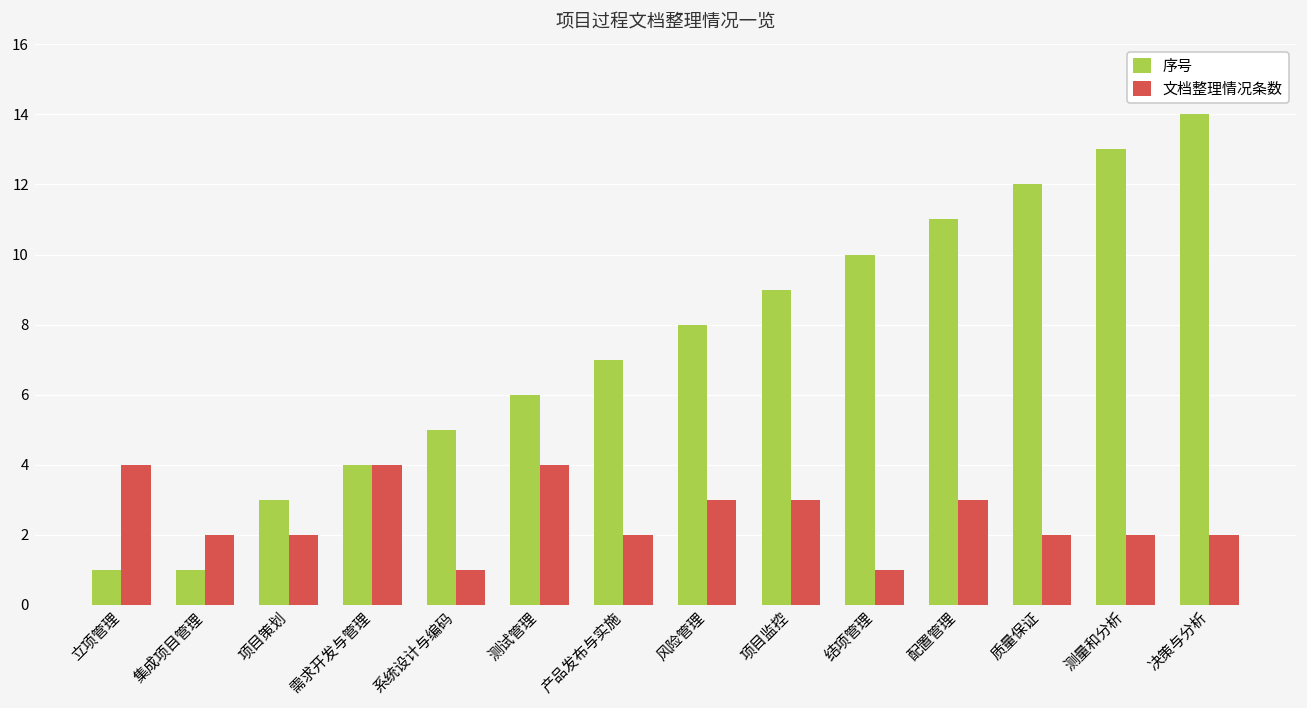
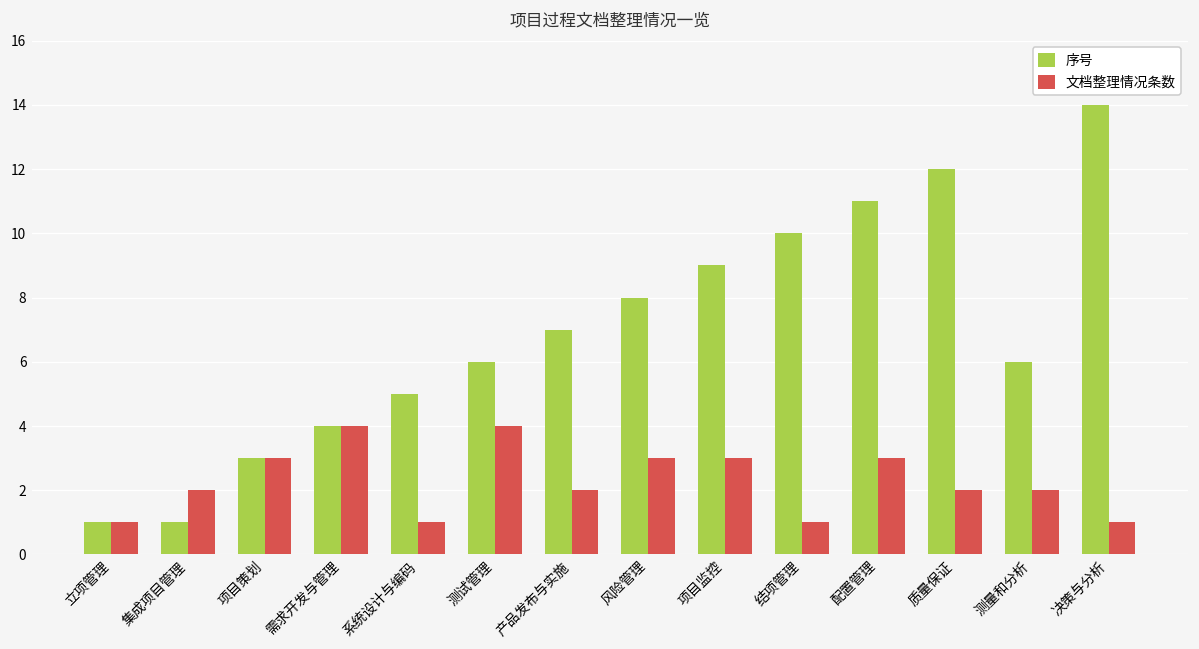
文档整理情况条数, 立项管理: 4 -> 1
文档整理情况条数, 项目策划: 2 -> 3
序号, 测量和分析: 13 -> 6
文档整理情况条数, 决策与分析: 2 -> 1
